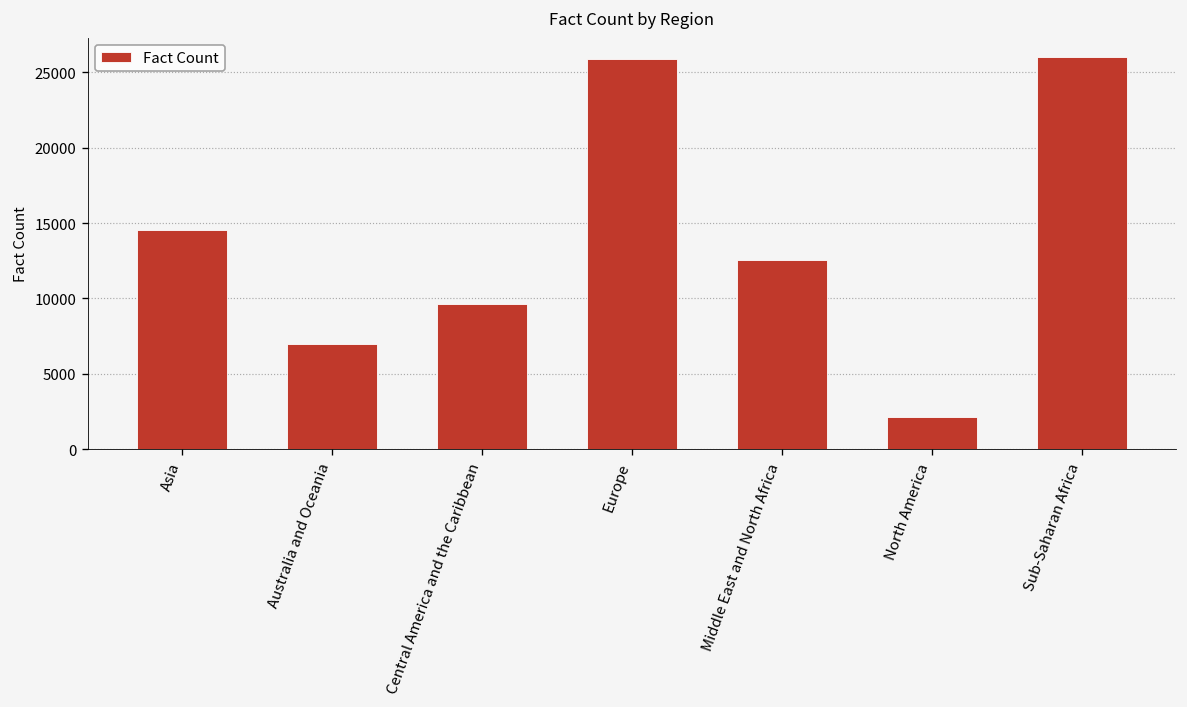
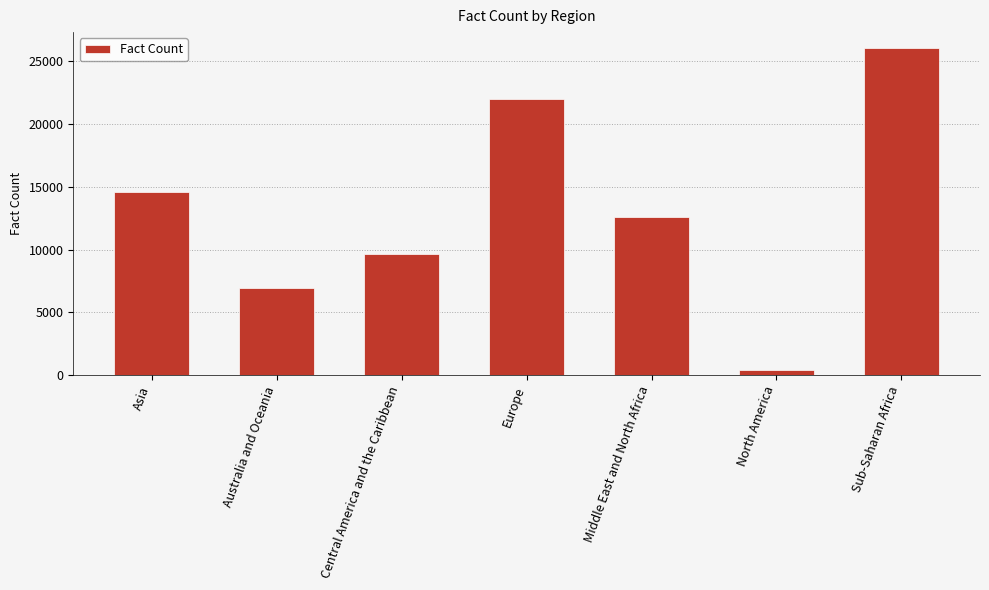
Europe: 25900 -> 22000
North America: 2100 -> 400
